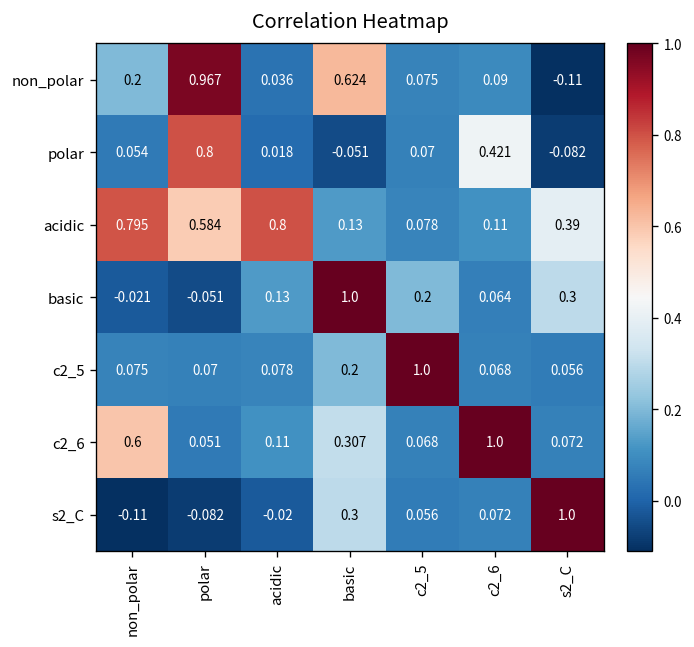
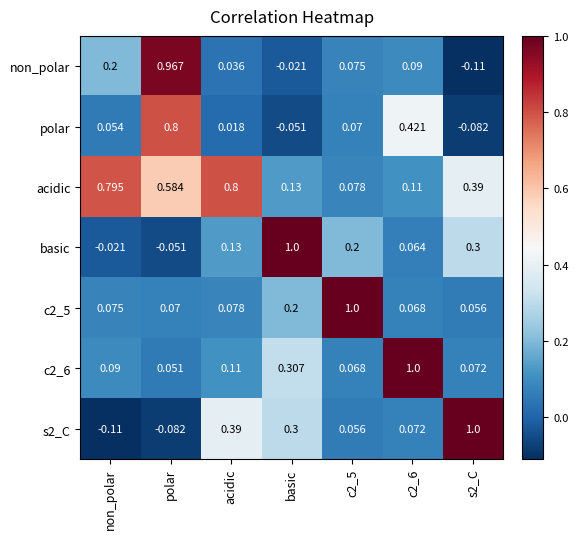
non_polar, basic: 0.624 -> -0.021
c2_6, non_polar: 0.6 -> 0.09
s2_C, acidic: -0.02 -> 0.39
